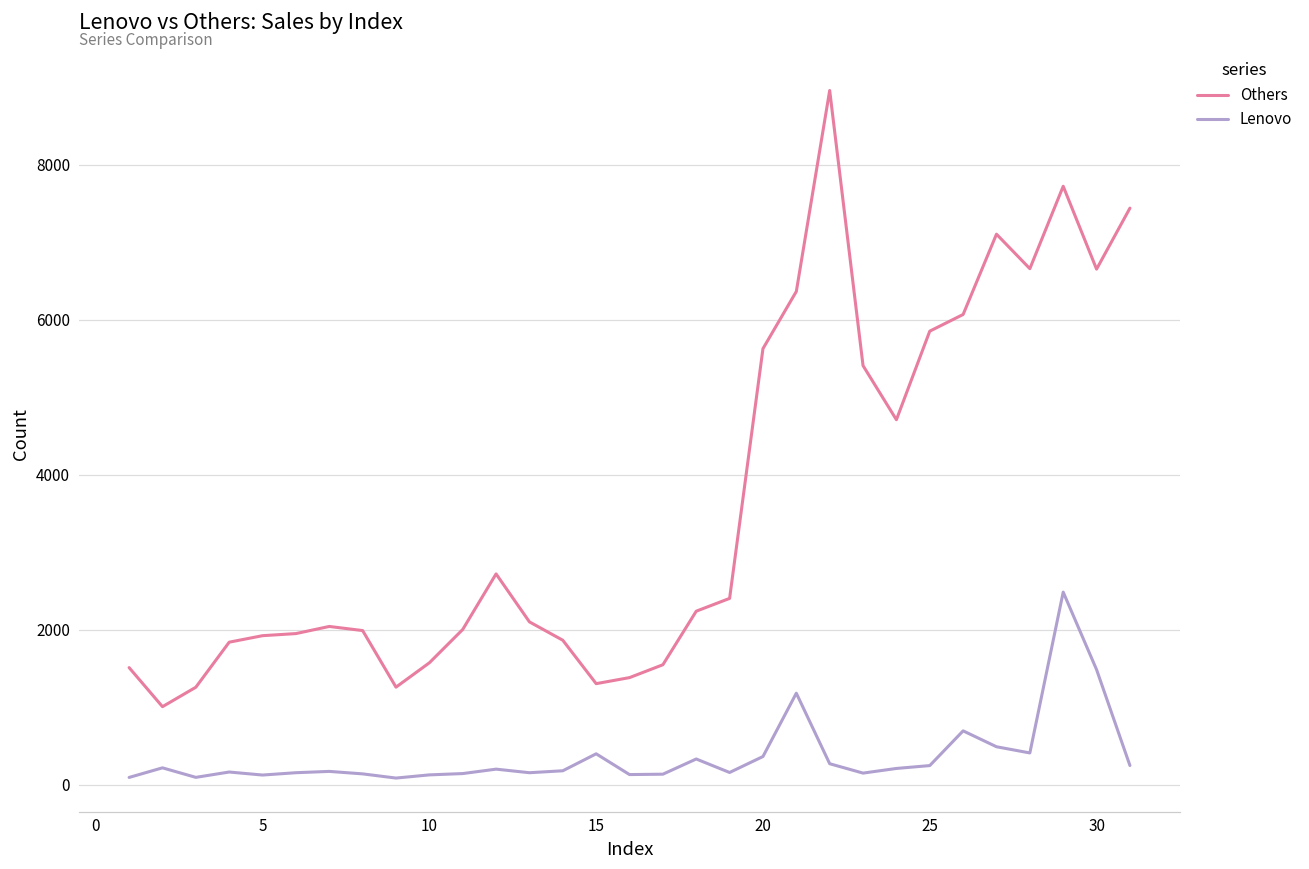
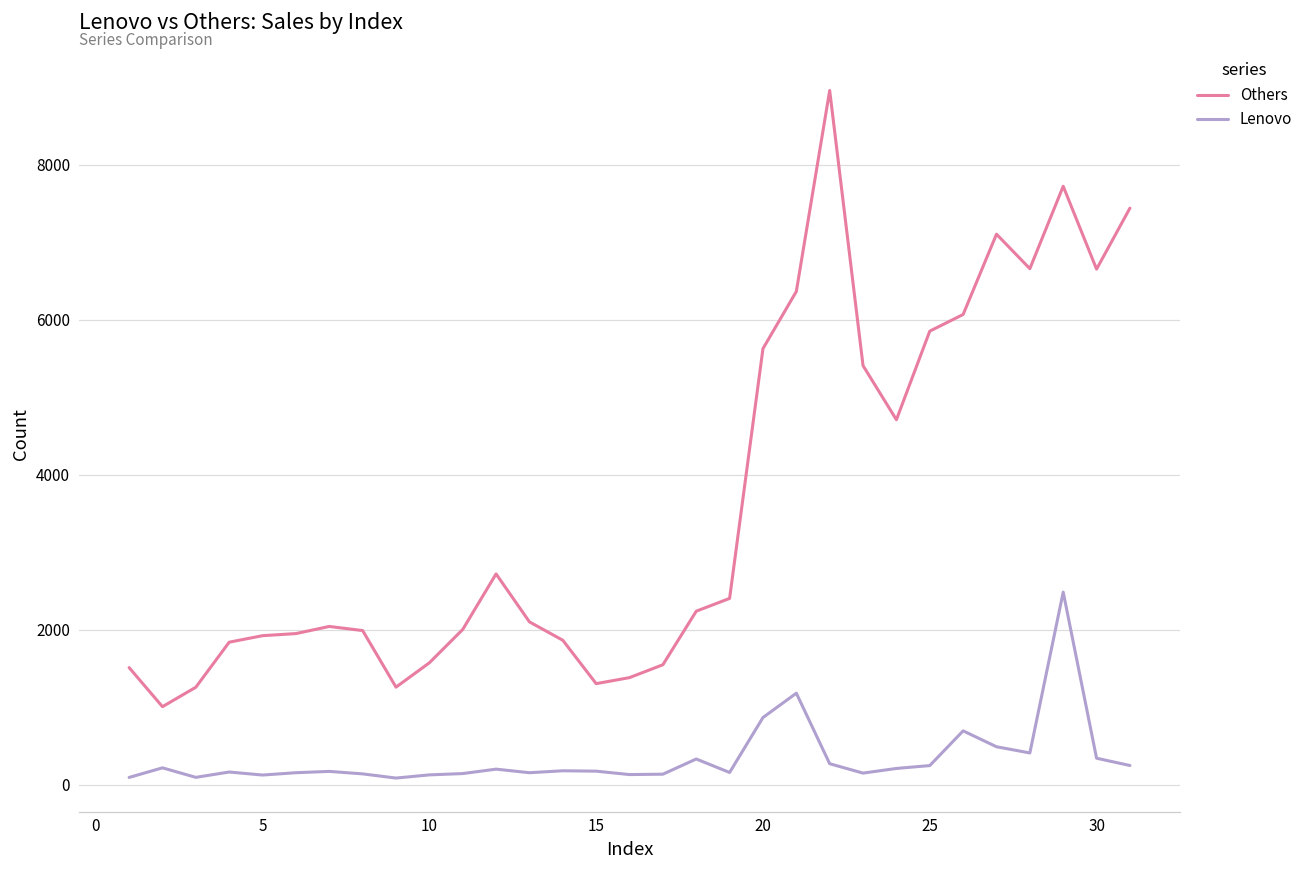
Lenovo, 15: 400 -> 200
Lenovo, 20: 400 -> 900
Lenovo, 30: 1500 -> 300
